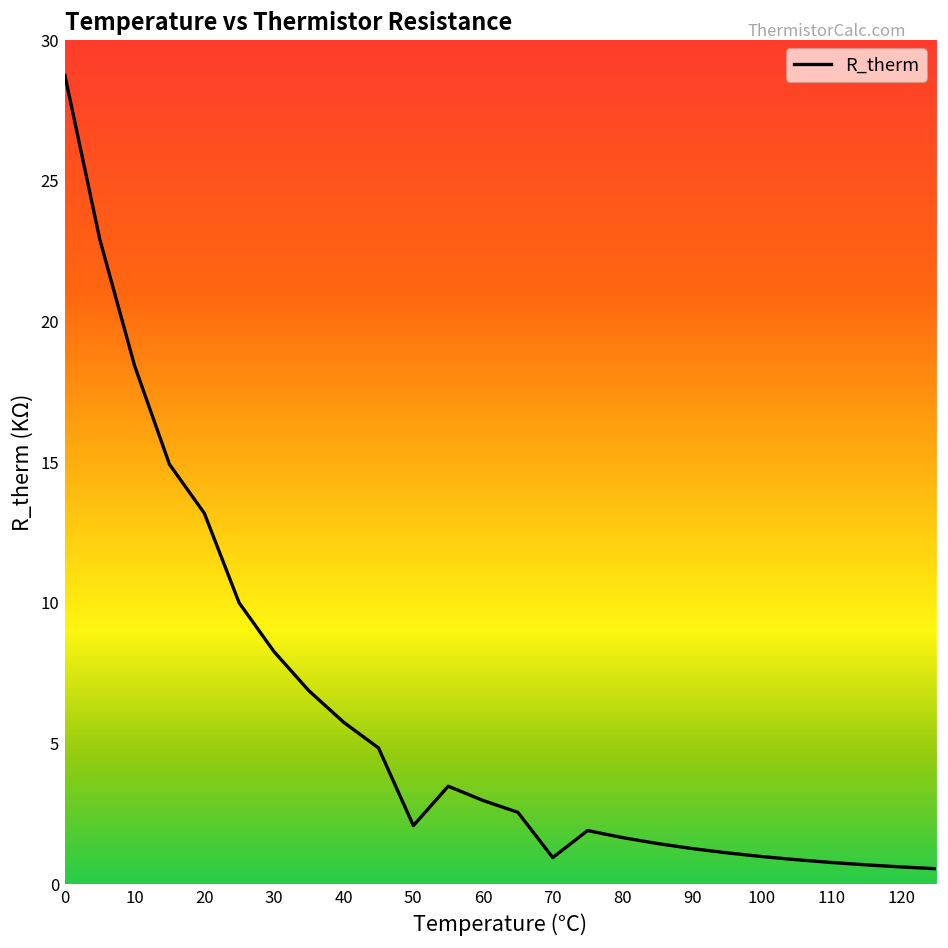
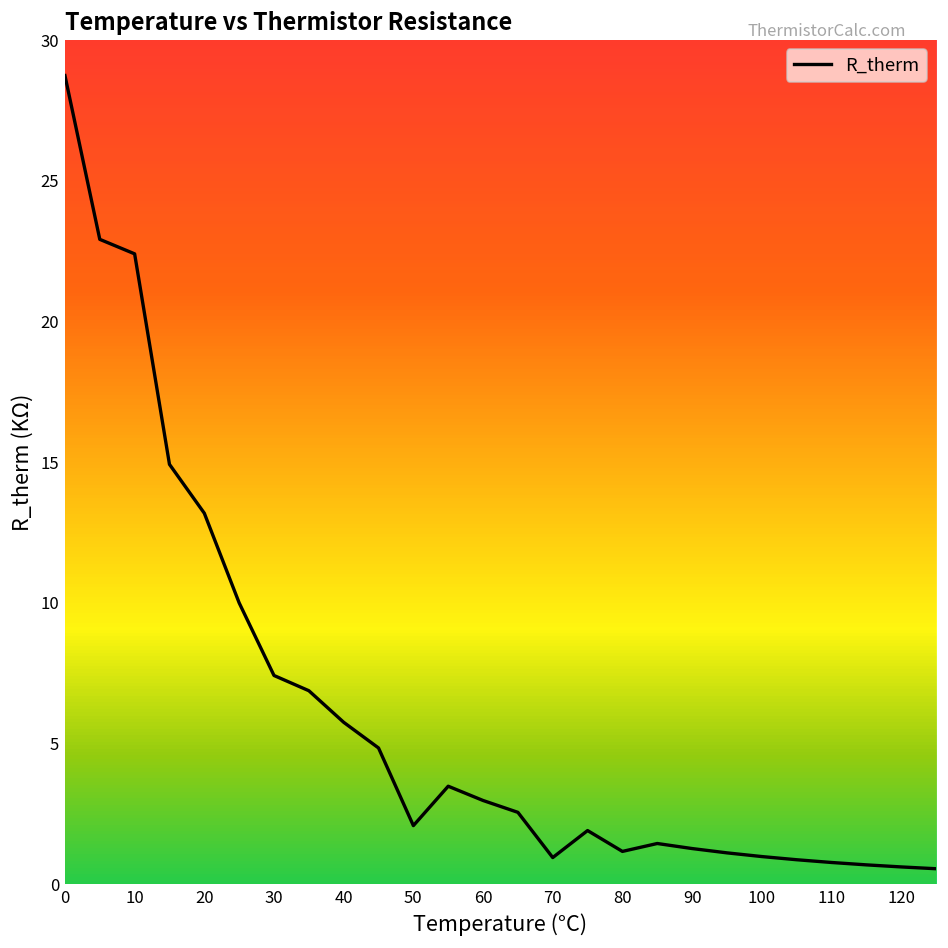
10: 18.4 -> 22.4
30: 8.3 -> 7.4
80: 1.7 -> 1.2
